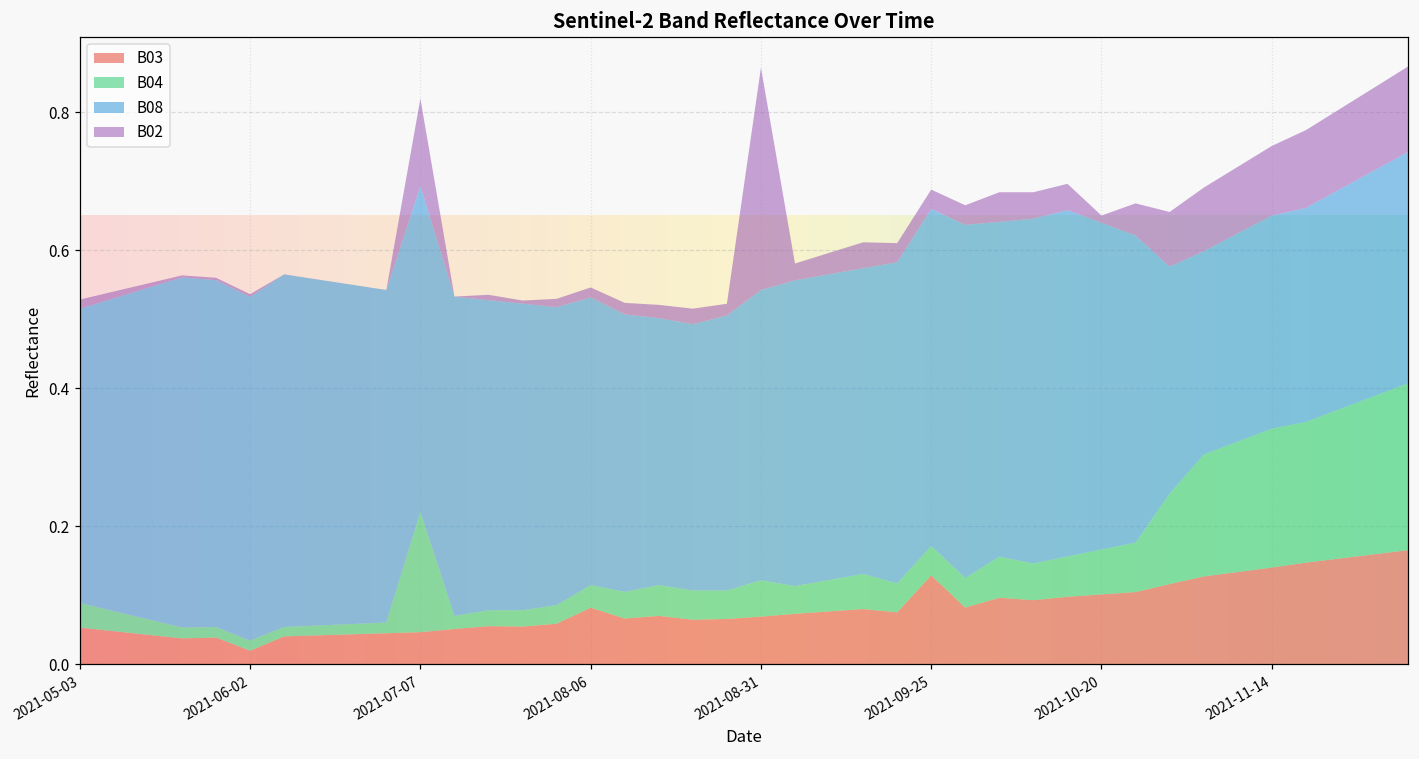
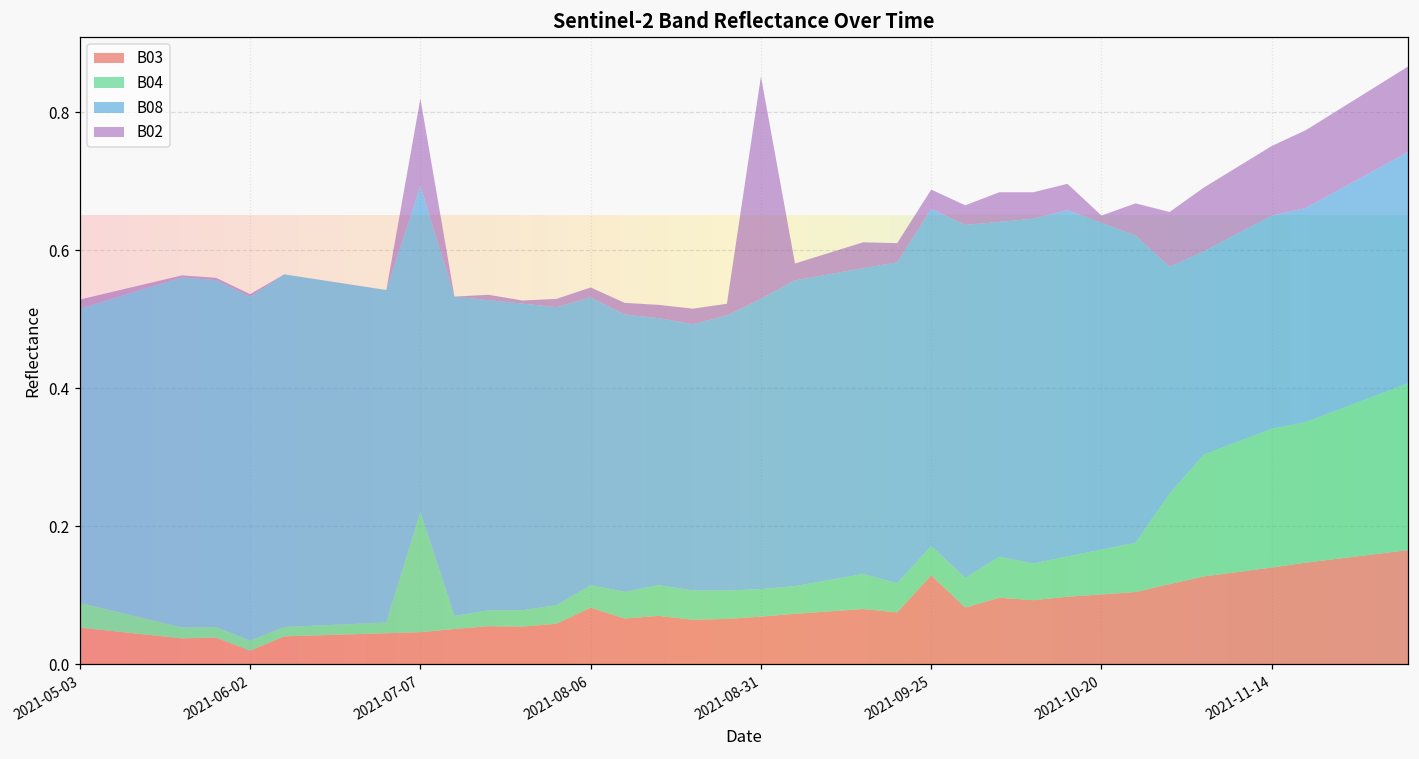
B04, 2021-08-31: 0.05 -> 0.04
